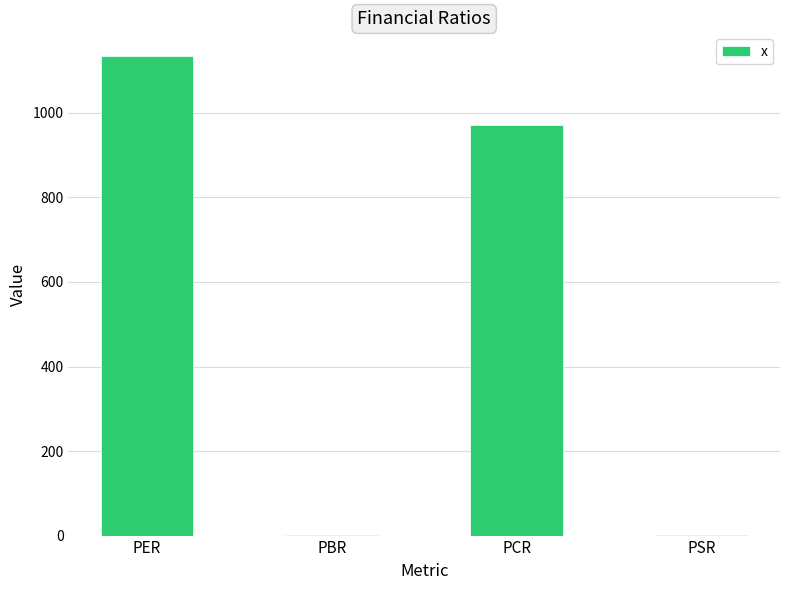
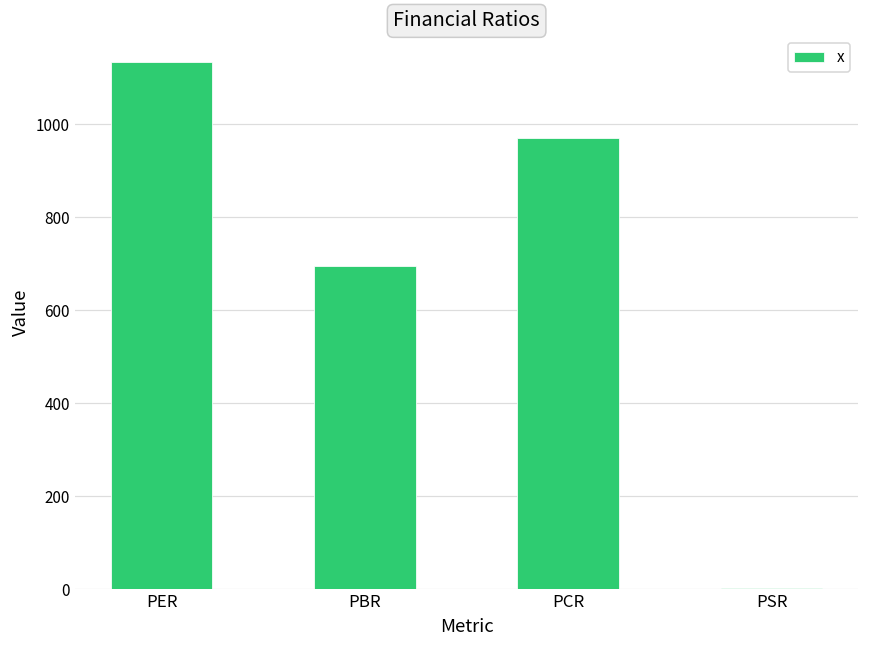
PBR: 0 -> 700
